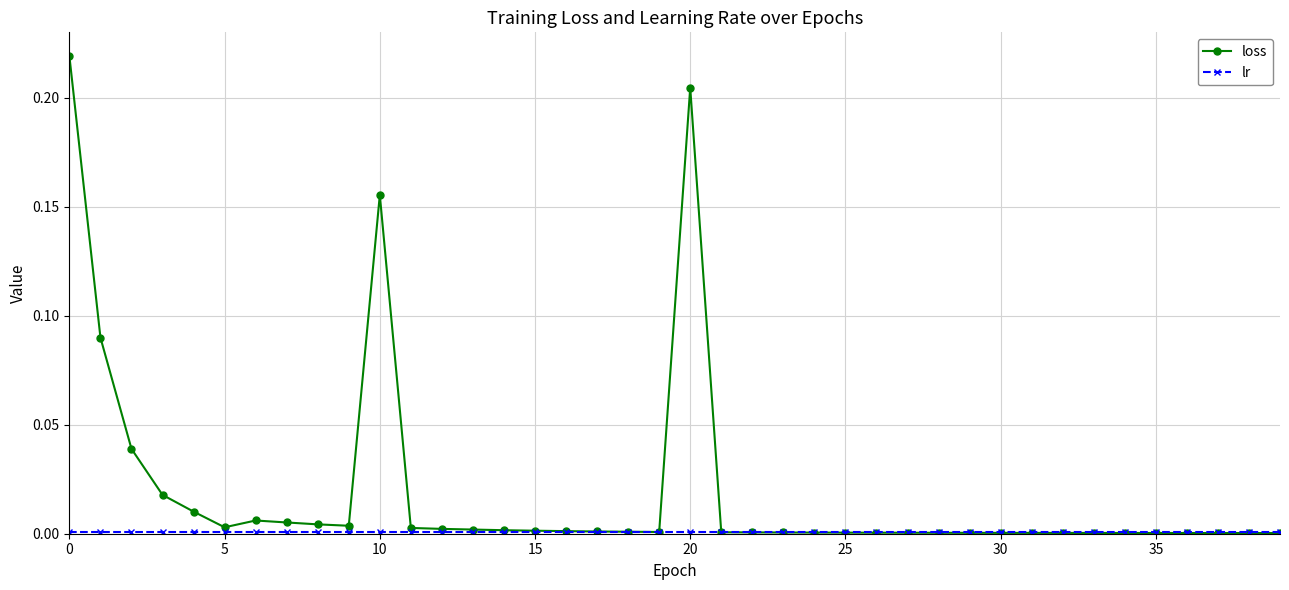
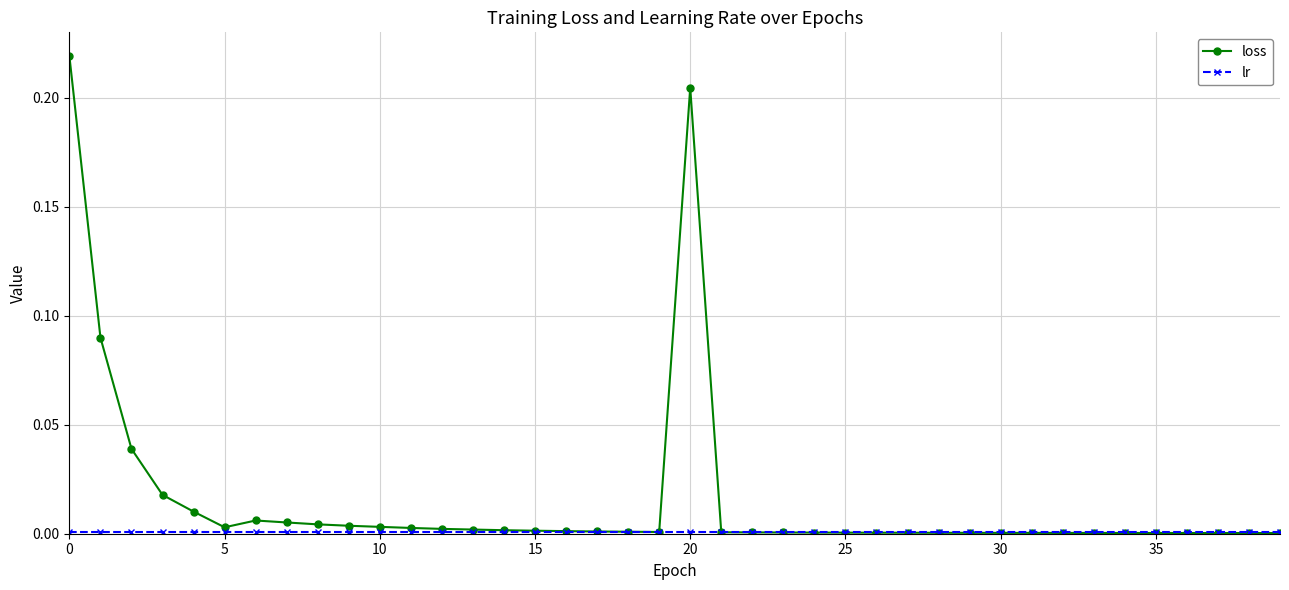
loss, 10: 0.155 -> 0.003
